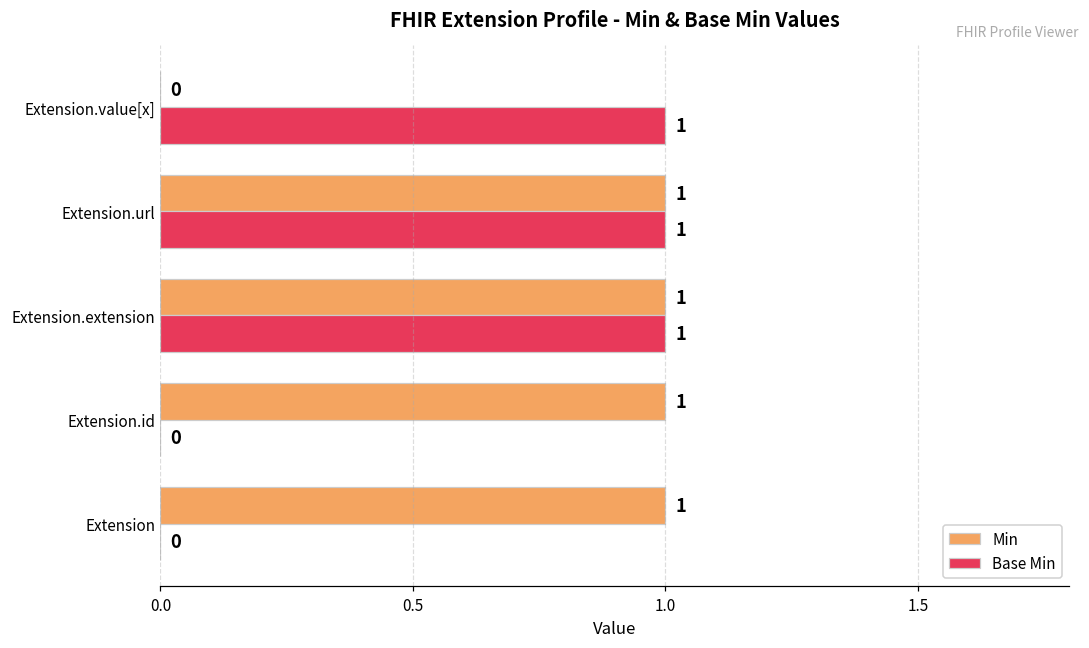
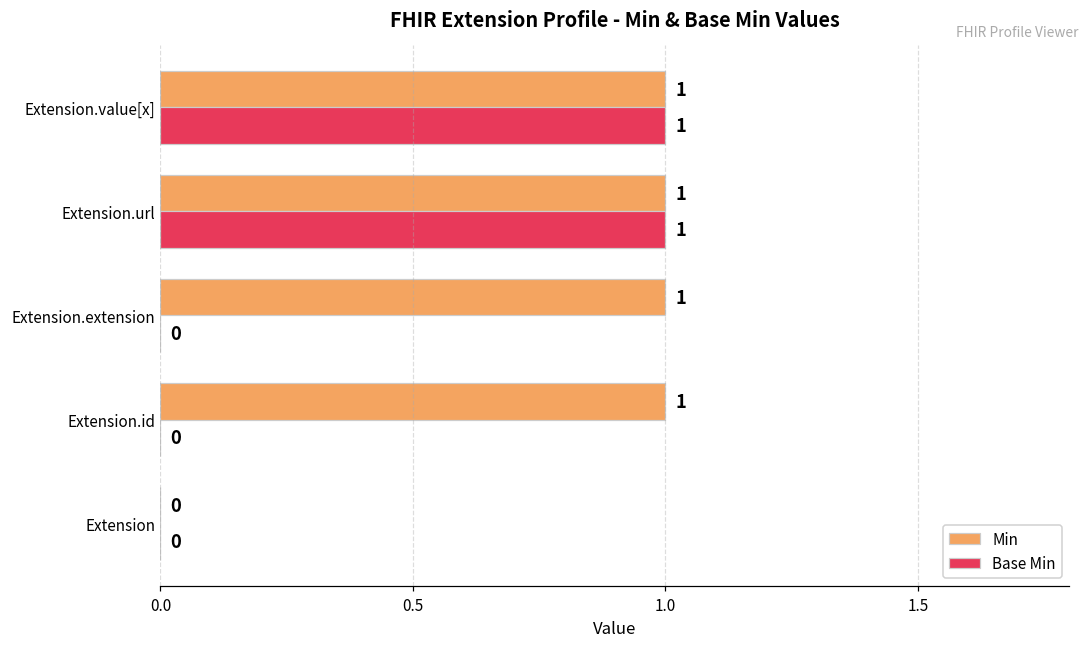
Min, Extension.value[x]: 0 -> 1
Base Min, Extension.extension: 1 -> 0
Min, Extension: 1 -> 0
